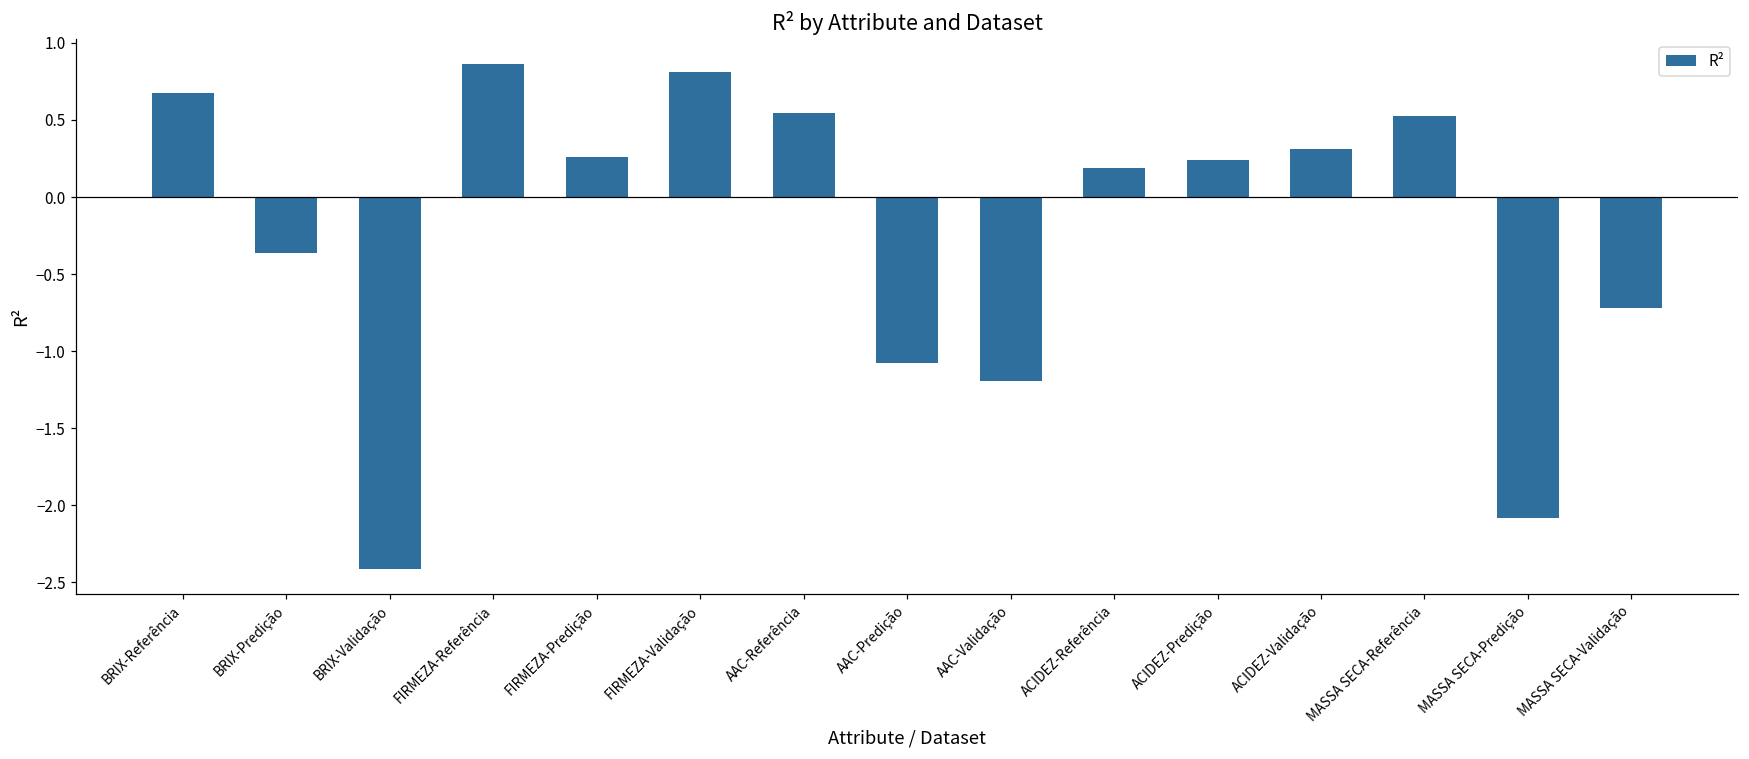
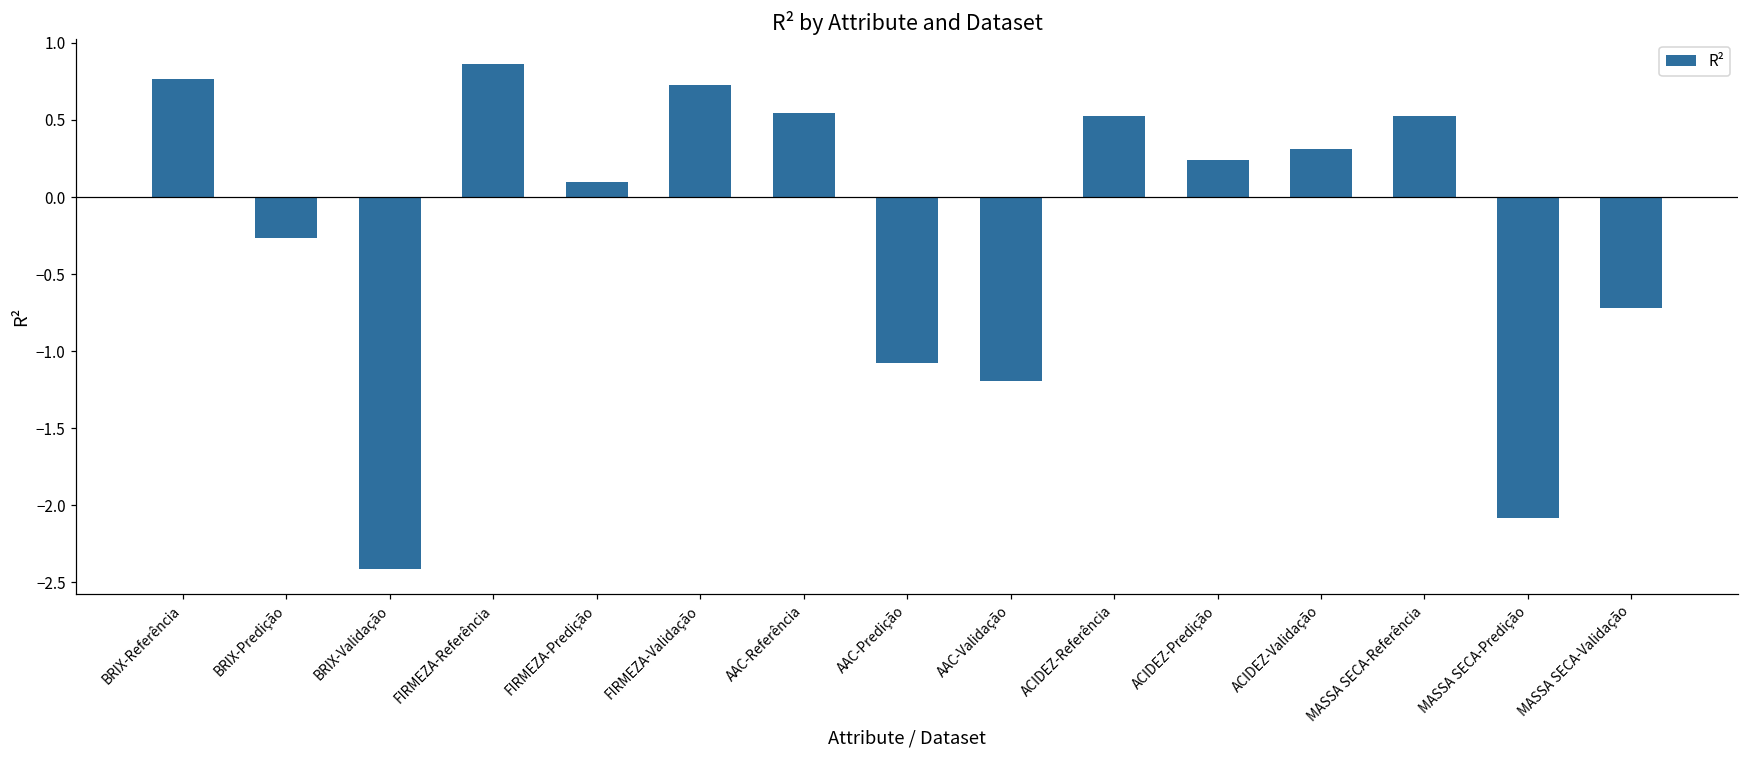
BRIX-Referência: 0.67 -> 0.76
BRIX-Predição: -0.37 -> -0.27
FIRMEZA-Predição: 0.26 -> 0.10
FIRMEZA-Validação: 0.81 -> 0.73
ACIDEZ-Referência: 0.19 -> 0.53
